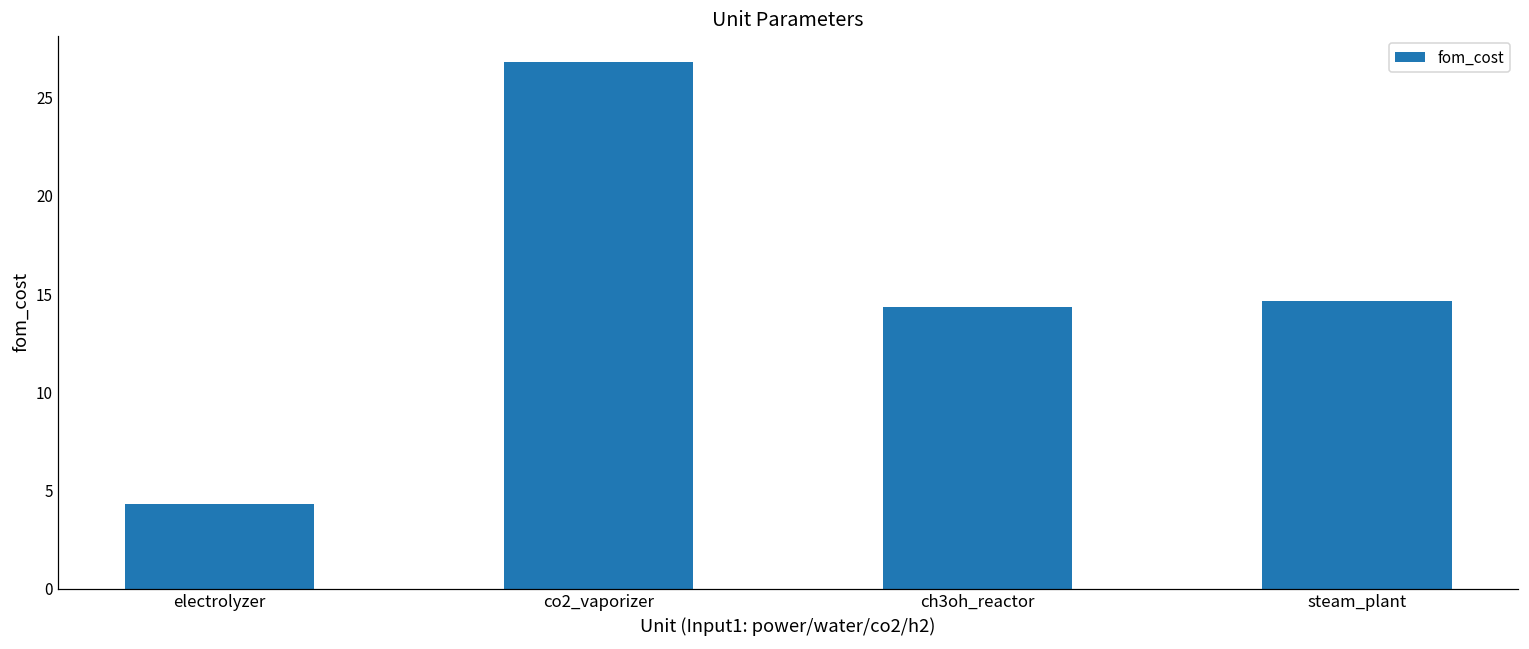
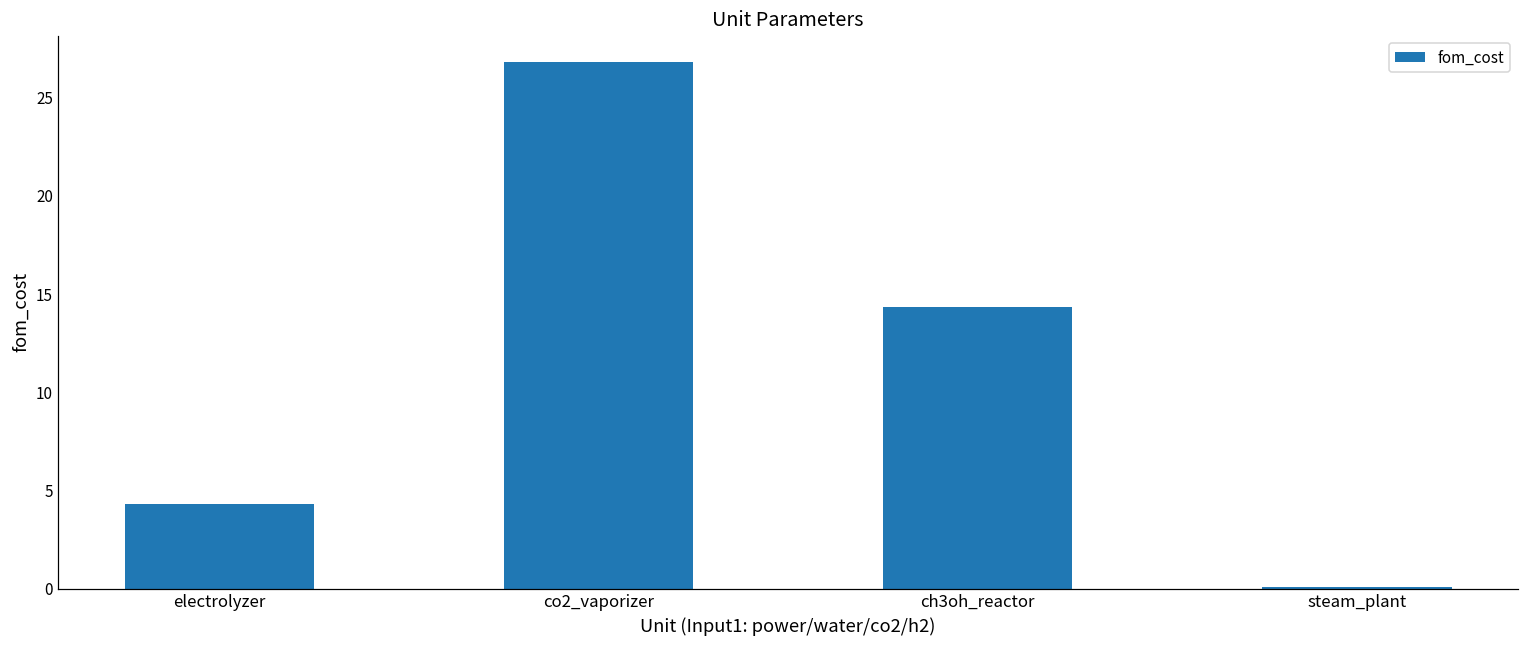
steam_plant: 14.6 -> 0.1
